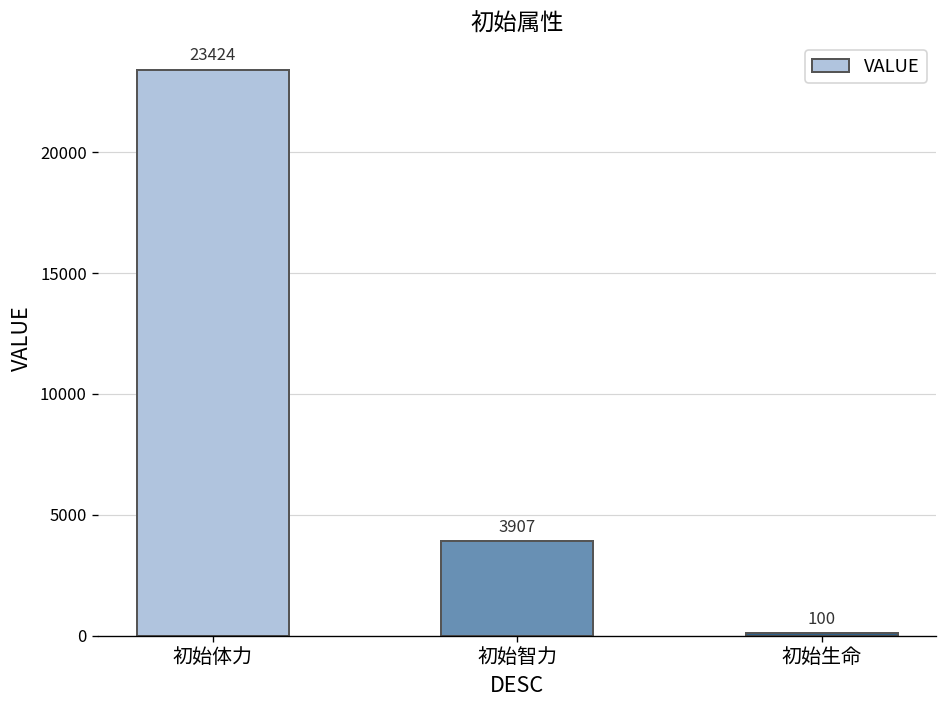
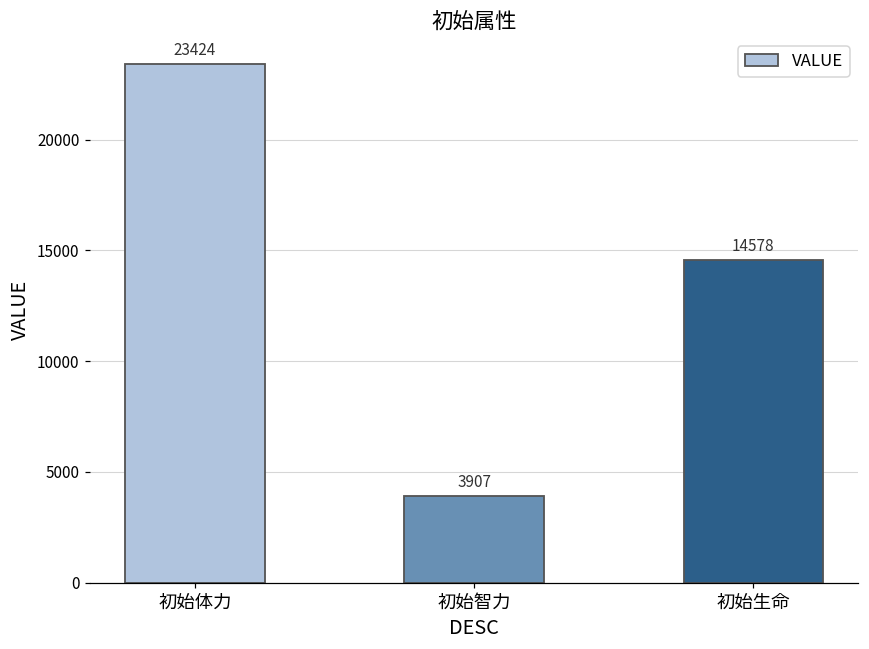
初始生命: 100 -> 14578
